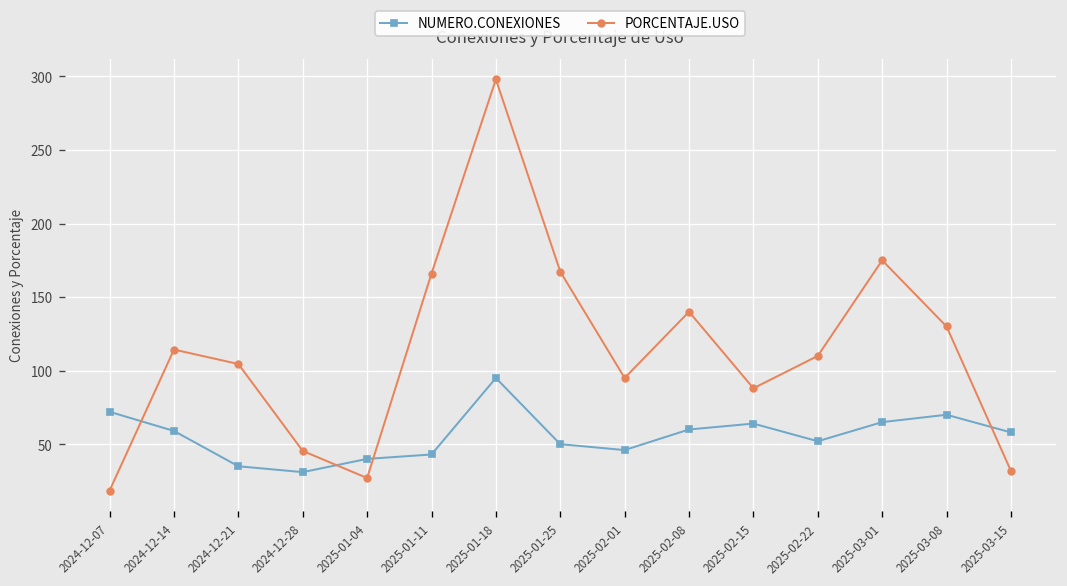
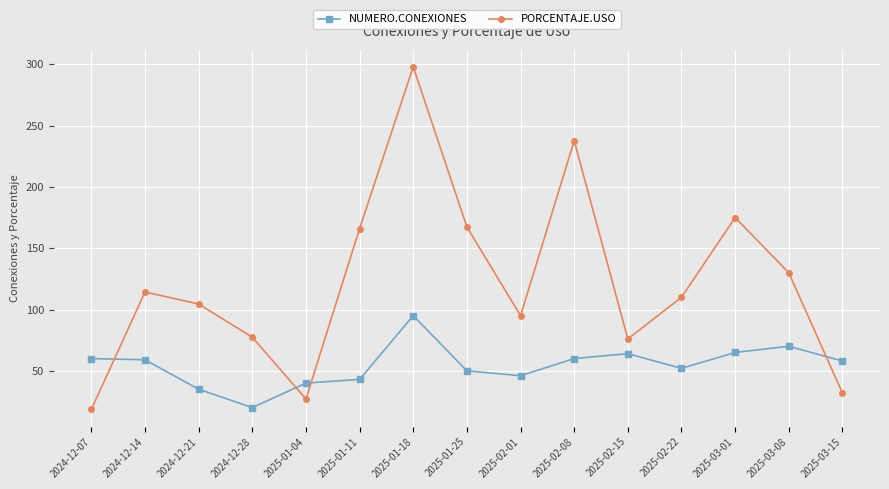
NUMERO.CONEXIONES, 2024-12-07: 72 -> 60
NUMERO.CONEXIONES, 2024-12-28: 31 -> 20
PORCENTAJE.USO, 2024-12-28: 45 -> 77
PORCENTAJE.USO, 2025-02-08: 140 -> 238
PORCENTAJE.USO, 2025-02-15: 88 -> 76
